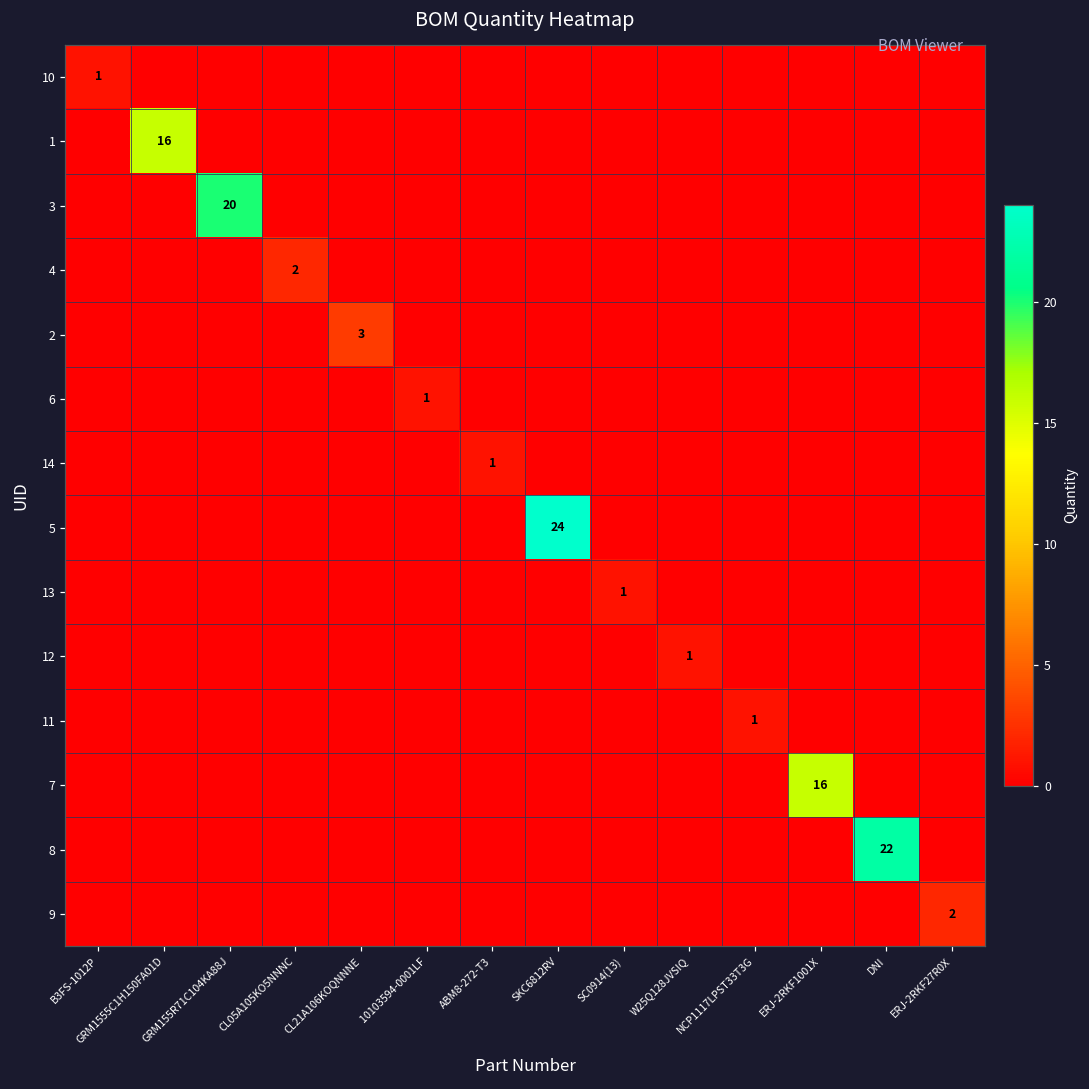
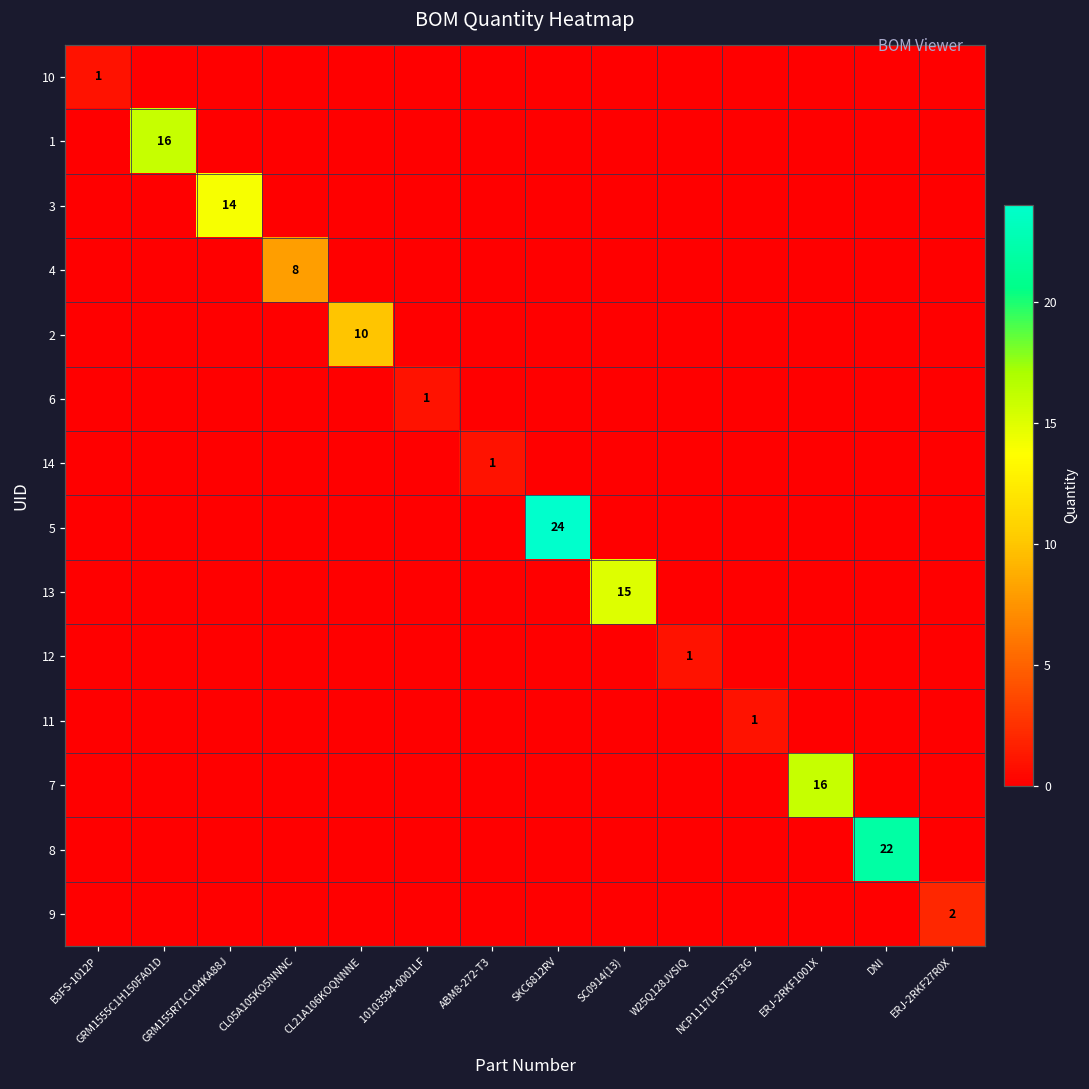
3, GRM155R71C104KA88J: 20 -> 14
4, CL05A105KO5NNNC: 2 -> 8
2, CL21A106KOQNNNE: 3 -> 10
13, SC0914(13): 1 -> 15
